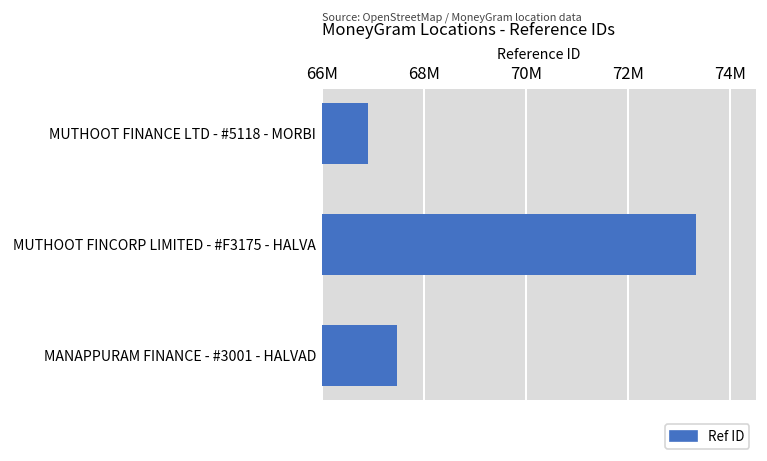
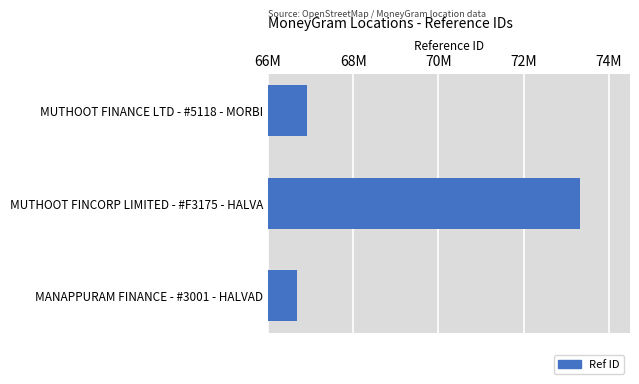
MANAPPURAM FINANCE - #3001 - HALVAD: 67500000 -> 66700000
